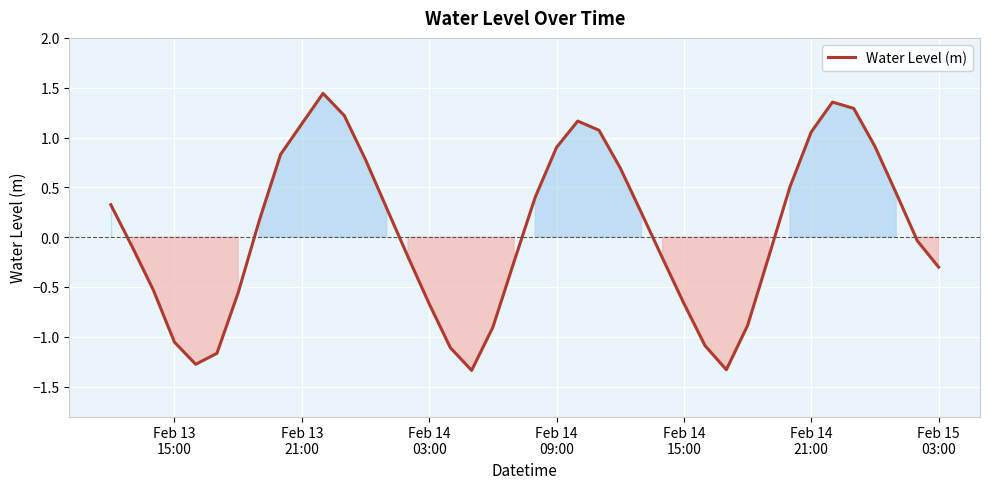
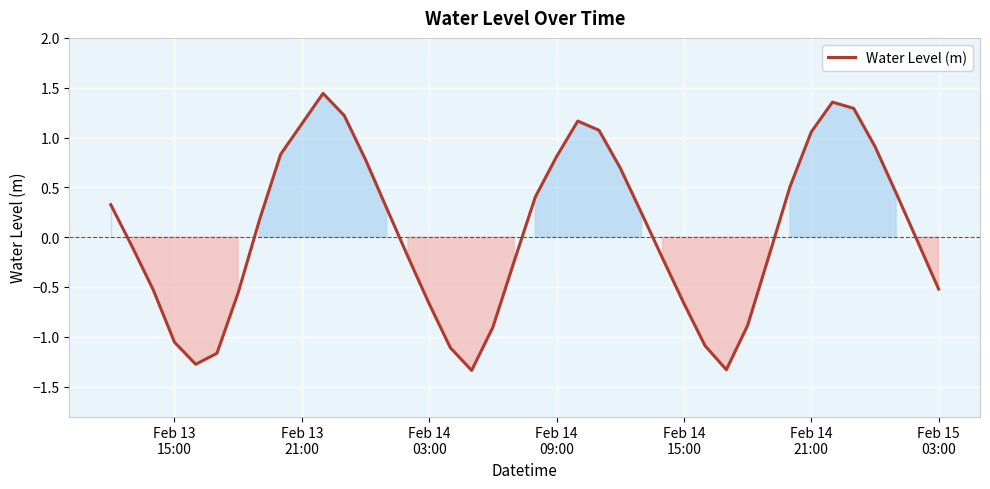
Feb 14 09:00: 0.9 -> 0.8
Feb 15 03:00: -0.3 -> -0.5
